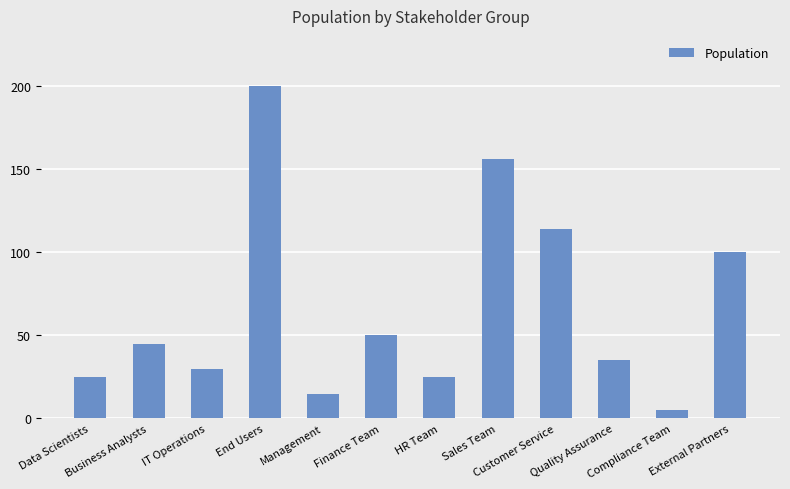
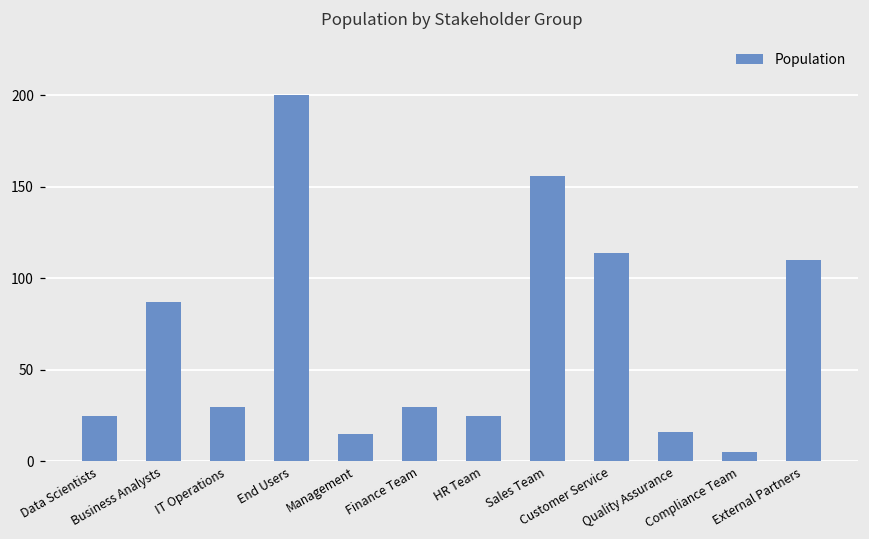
Business Analysts: 45 -> 87
Finance Team: 50 -> 30
Quality Assurance: 35 -> 16
External Partners: 100 -> 110
